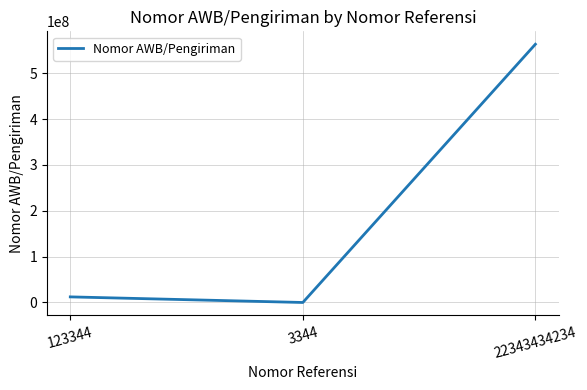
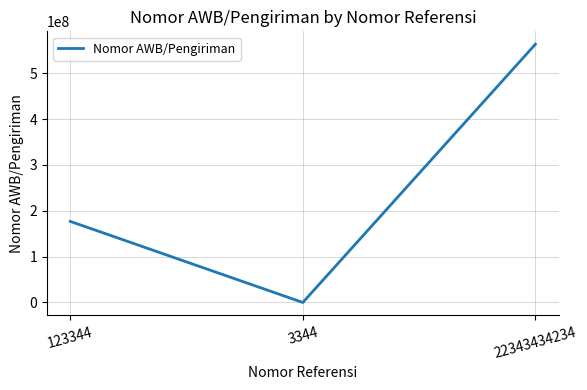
123344: 10000000 -> 180000000
